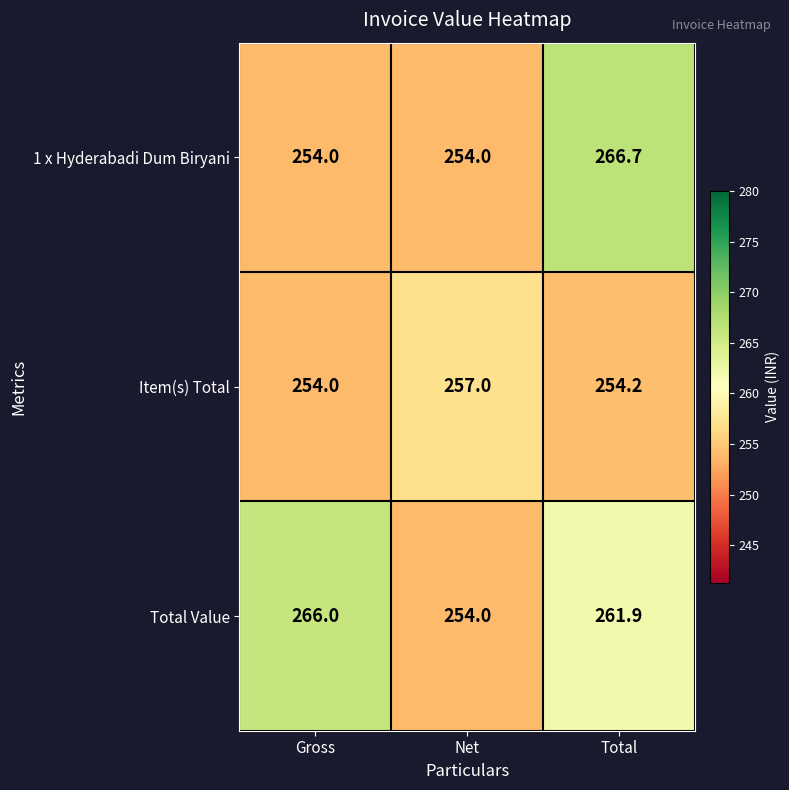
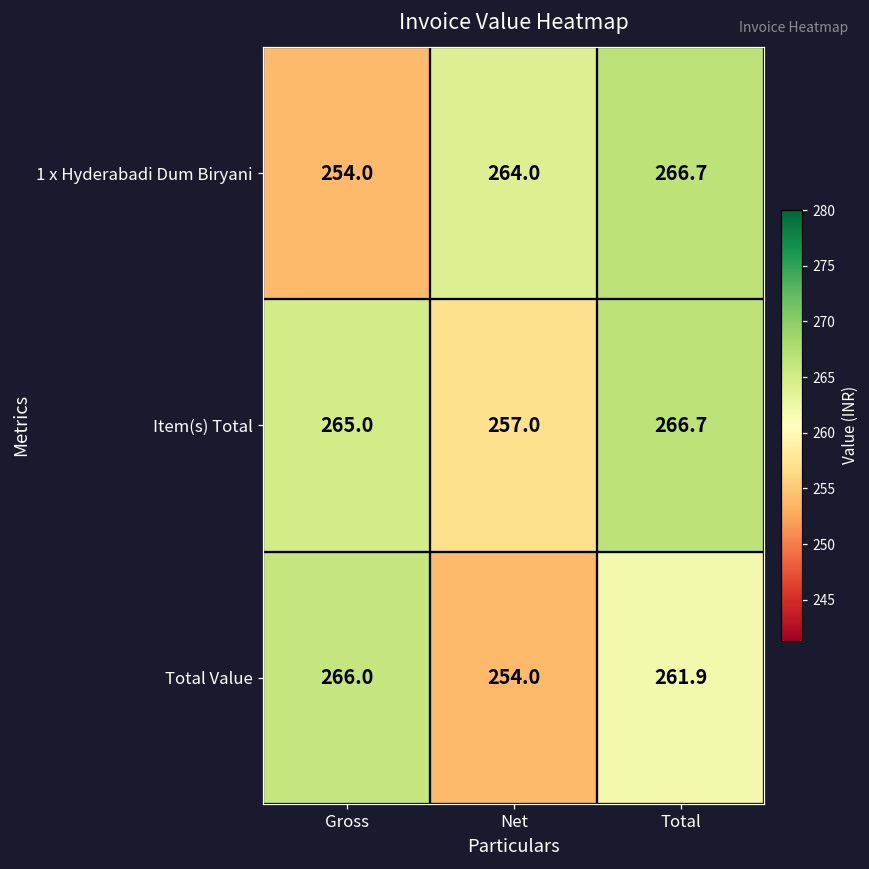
1 x Hyderabadi Dum Biryani, Net: 254.0 -> 264.0
Item(s) Total, Gross: 254.0 -> 265.0
Item(s) Total, Total: 254.2 -> 266.7
